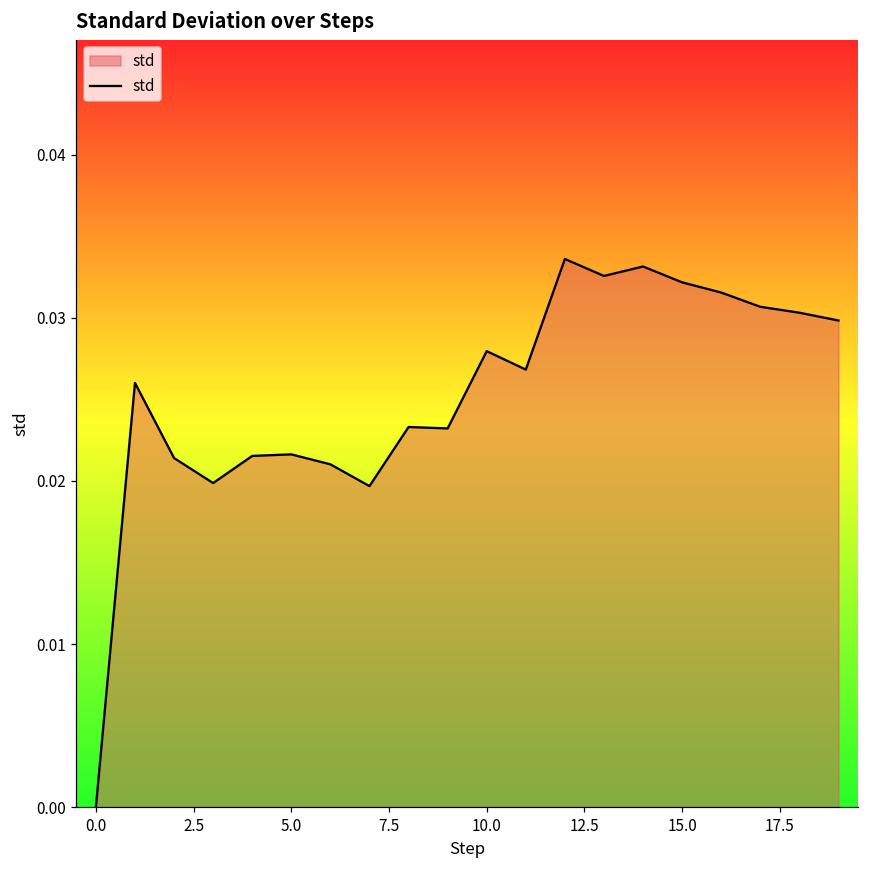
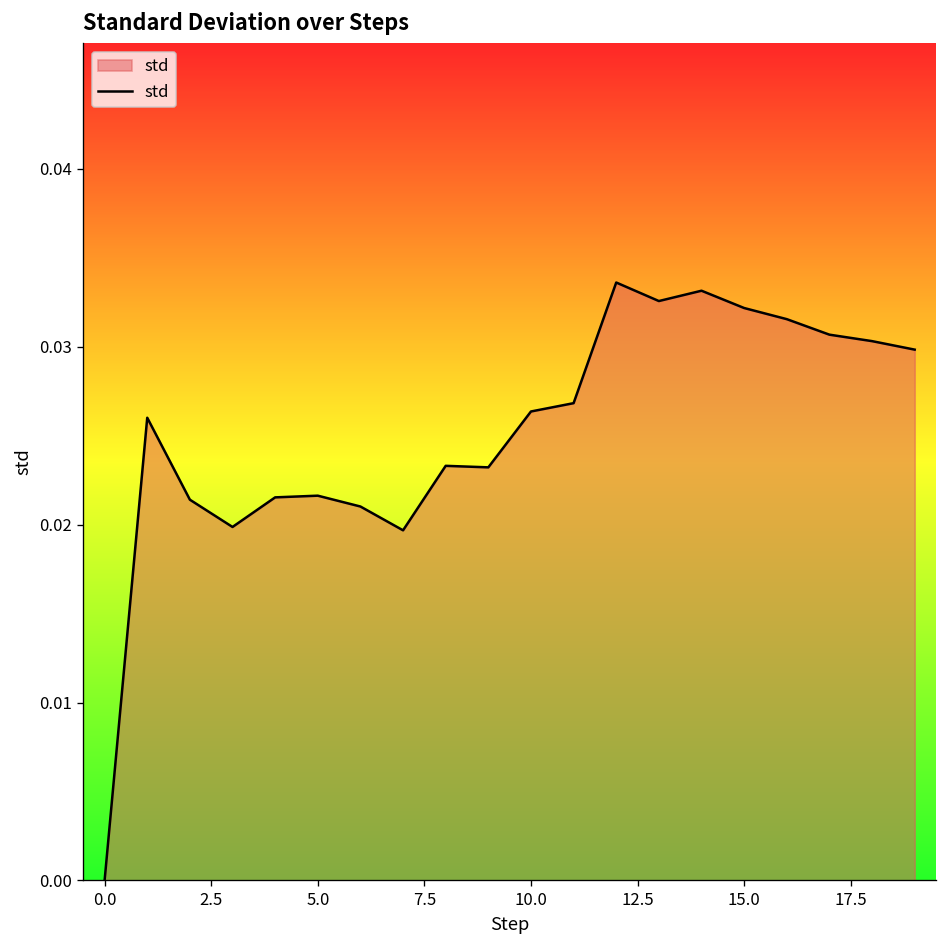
10.0: 0.0280 -> 0.0264
